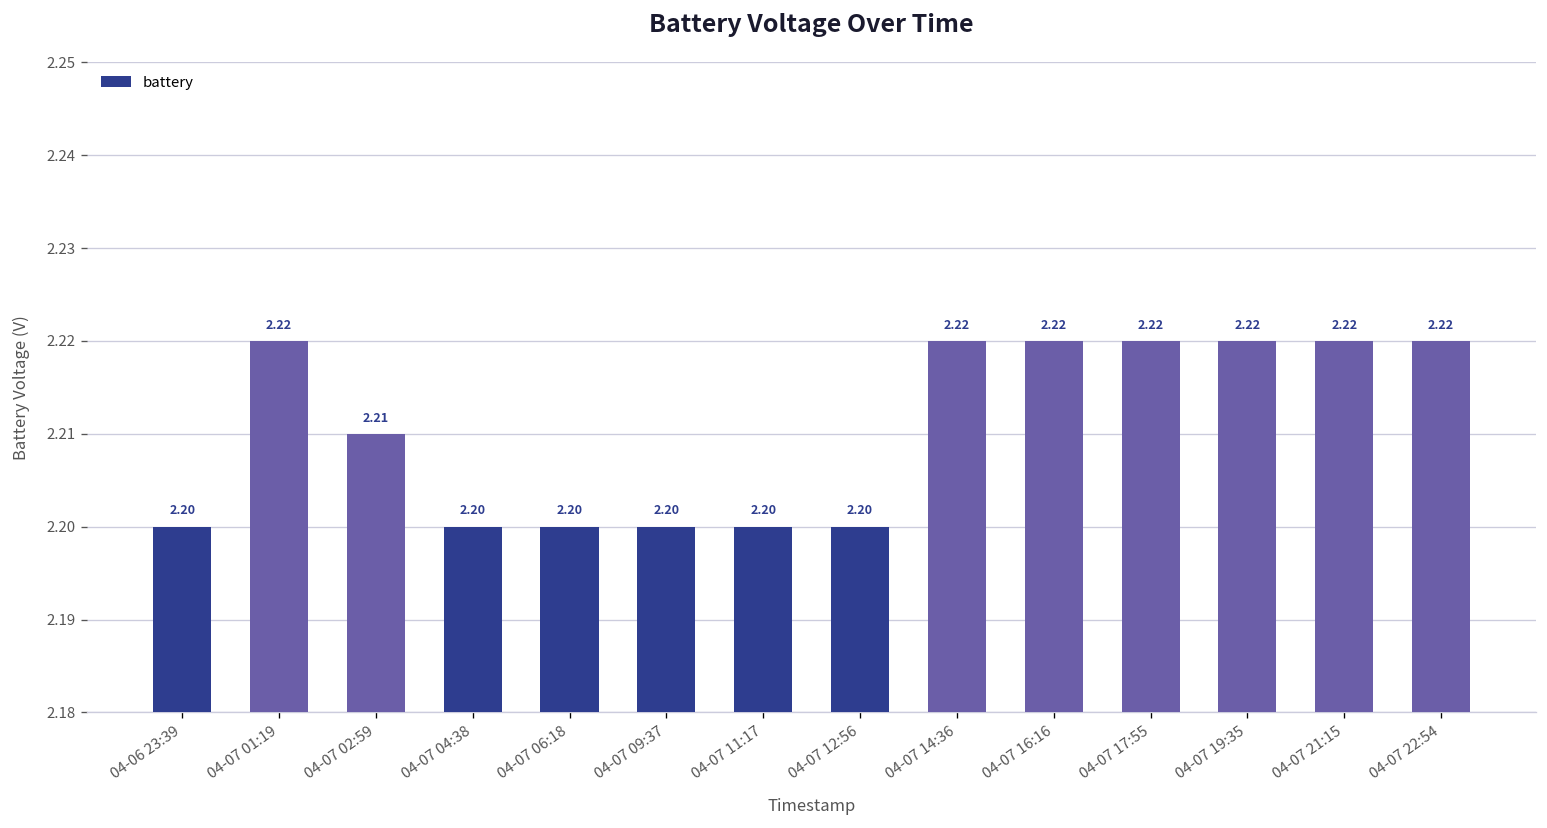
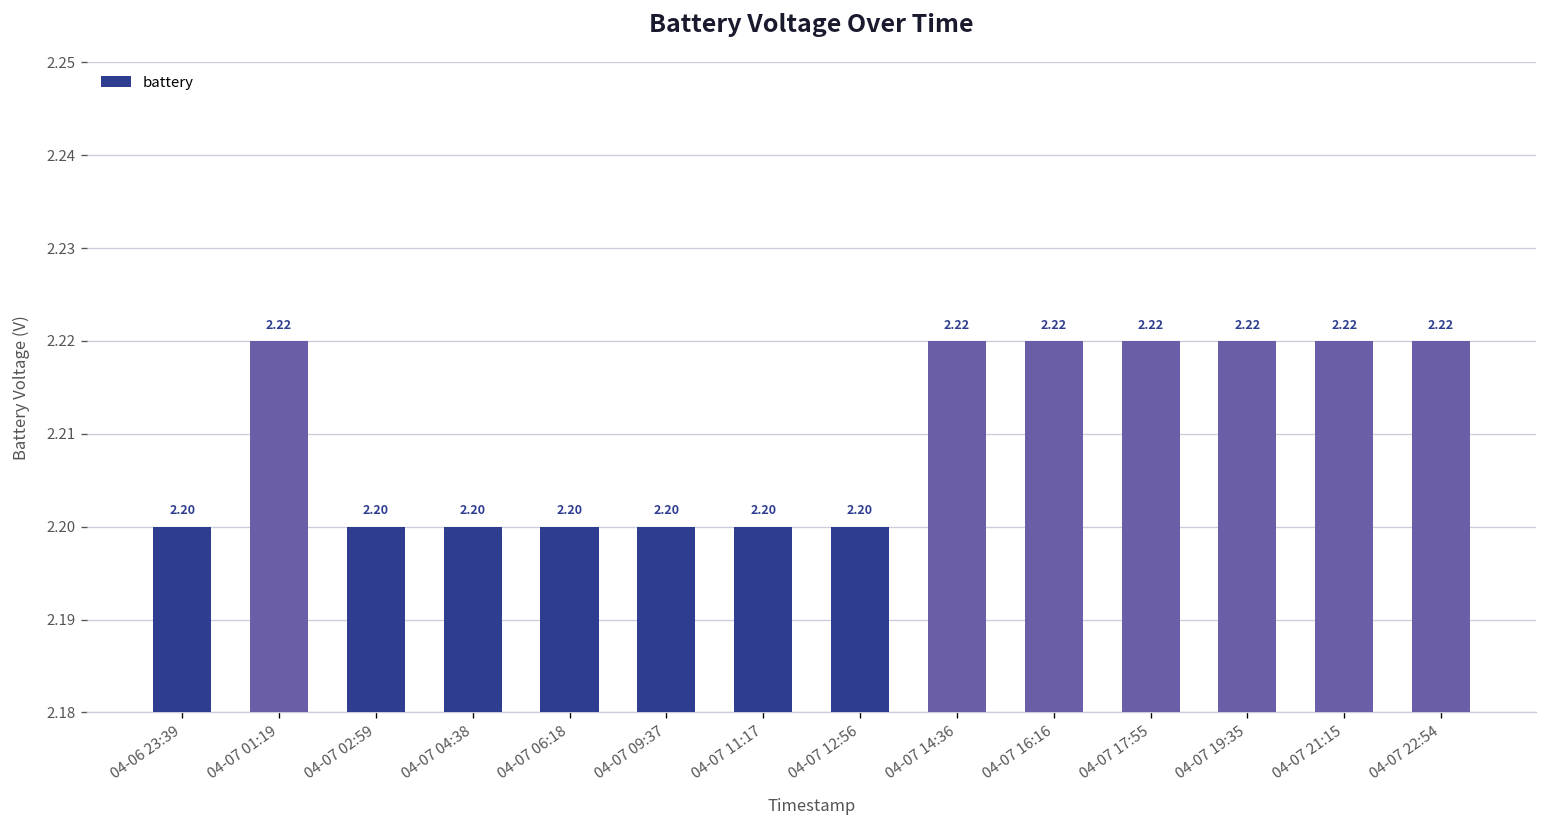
04-07 02:59: 2.21 -> 2.20
